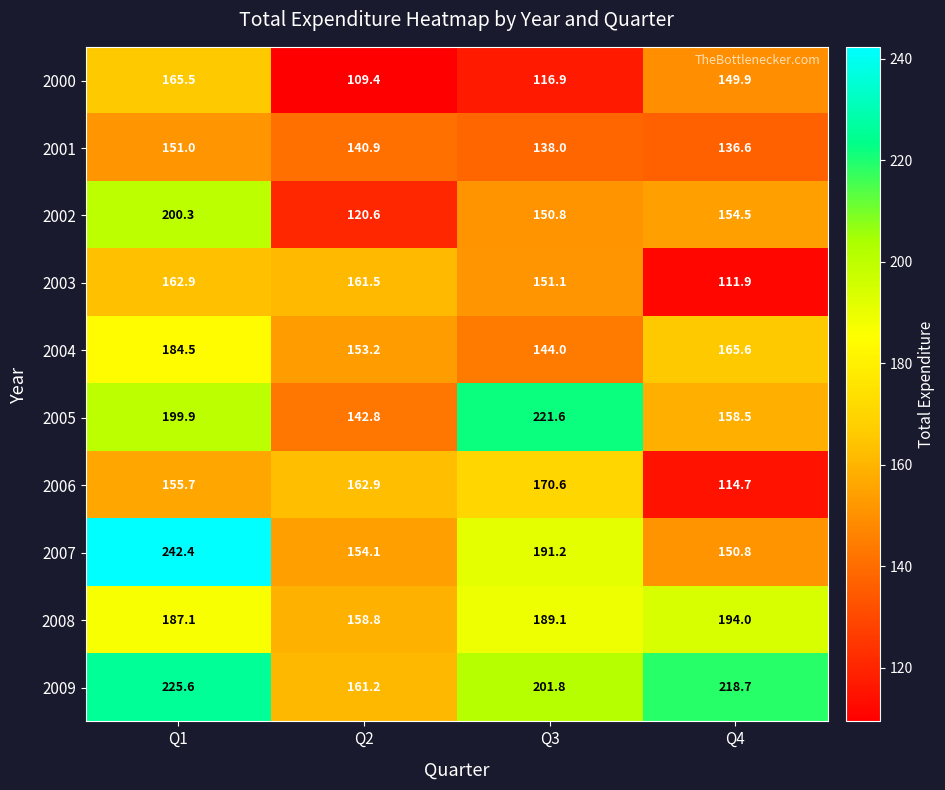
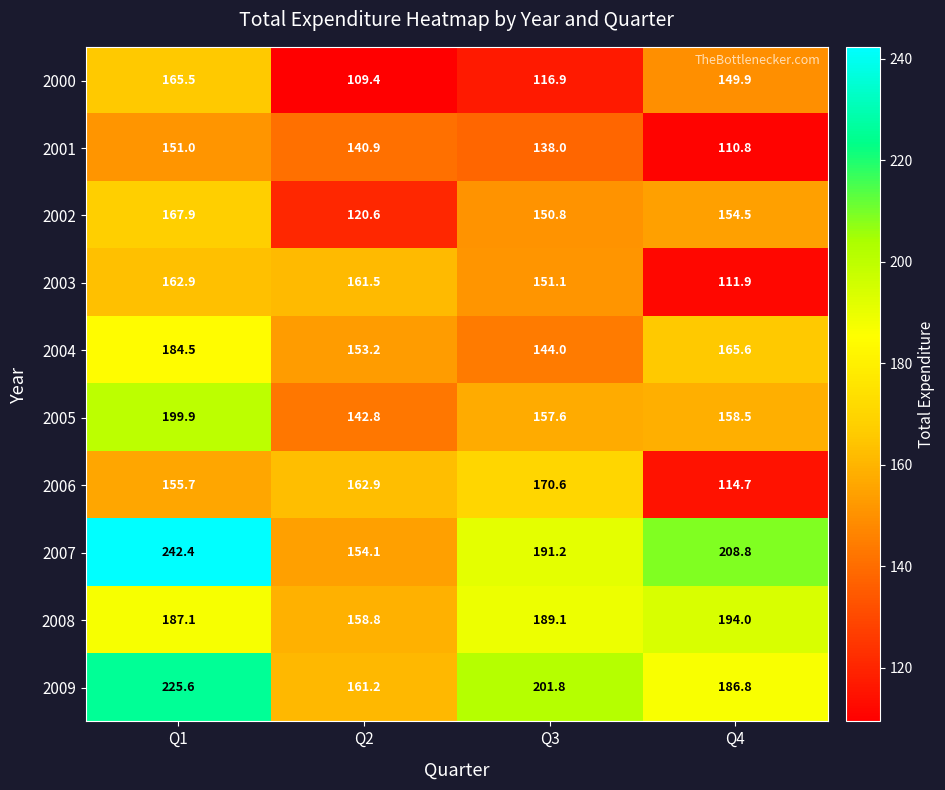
2001, Q4: 136.6 -> 110.8
2002, Q1: 200.3 -> 167.9
2005, Q3: 221.6 -> 157.6
2007, Q4: 150.8 -> 208.8
2009, Q4: 218.7 -> 186.8
